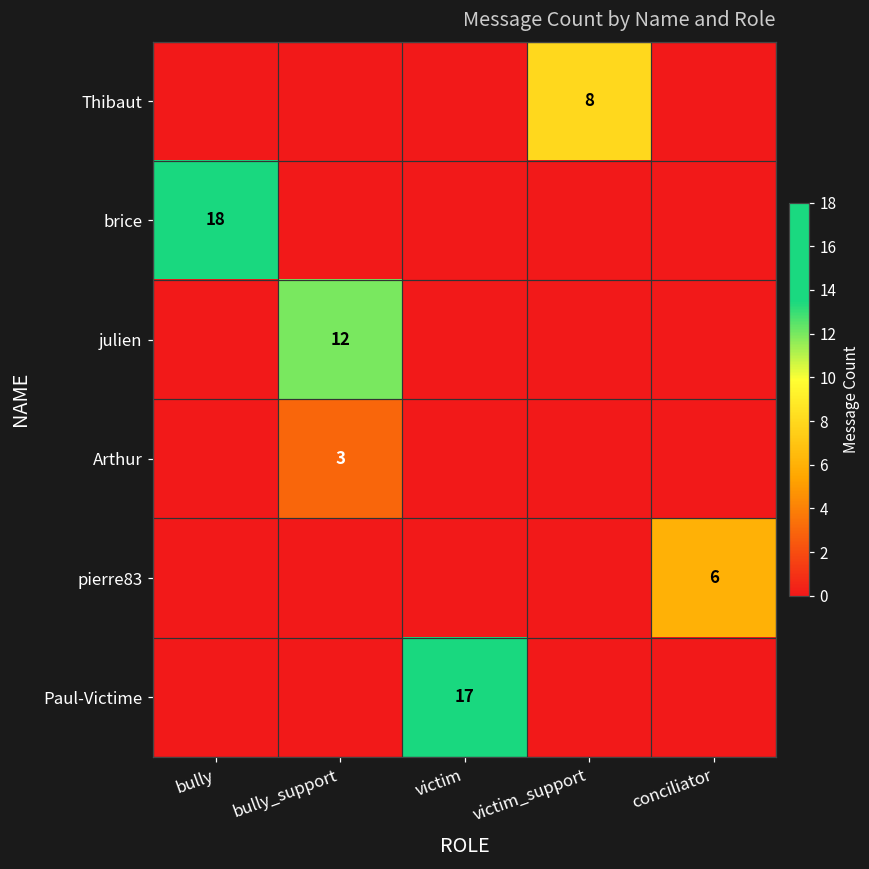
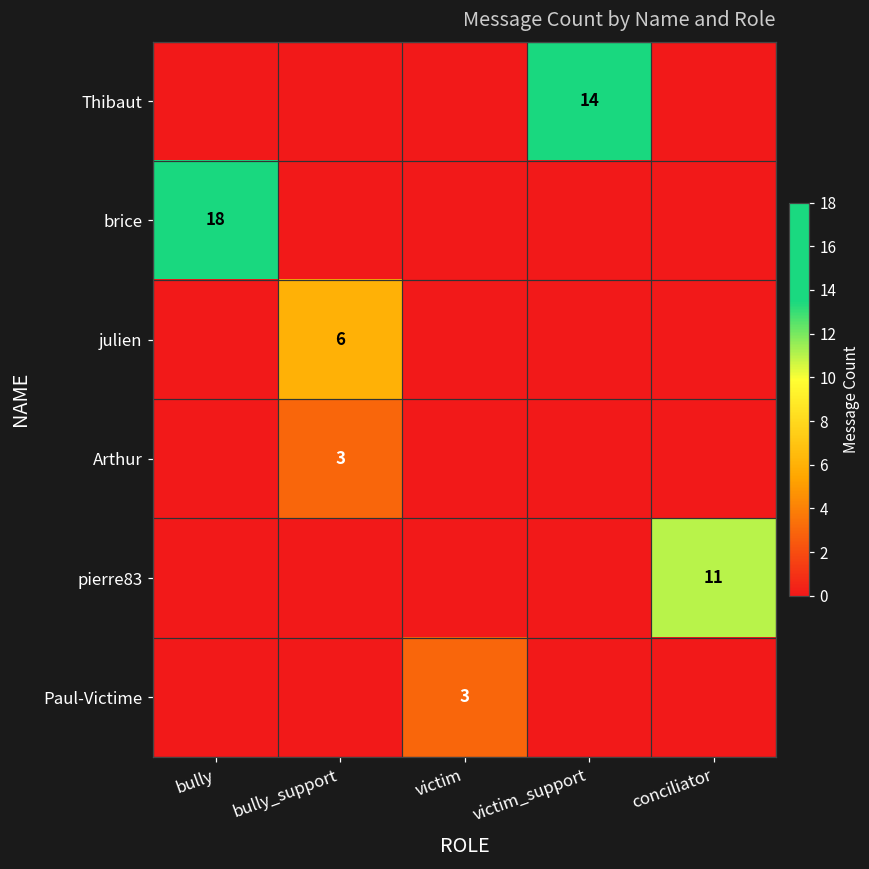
Thibaut, victim_support: 8 -> 14
julien, bully_support: 12 -> 6
pierre83, conciliator: 6 -> 11
Paul-Victime, victim: 17 -> 3
